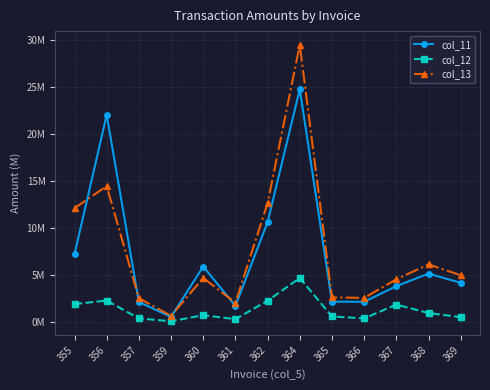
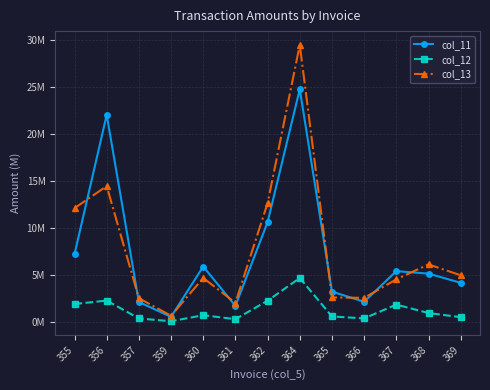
col_11, 365: 2000000 -> 3000000
col_11, 367: 4000000 -> 5000000
